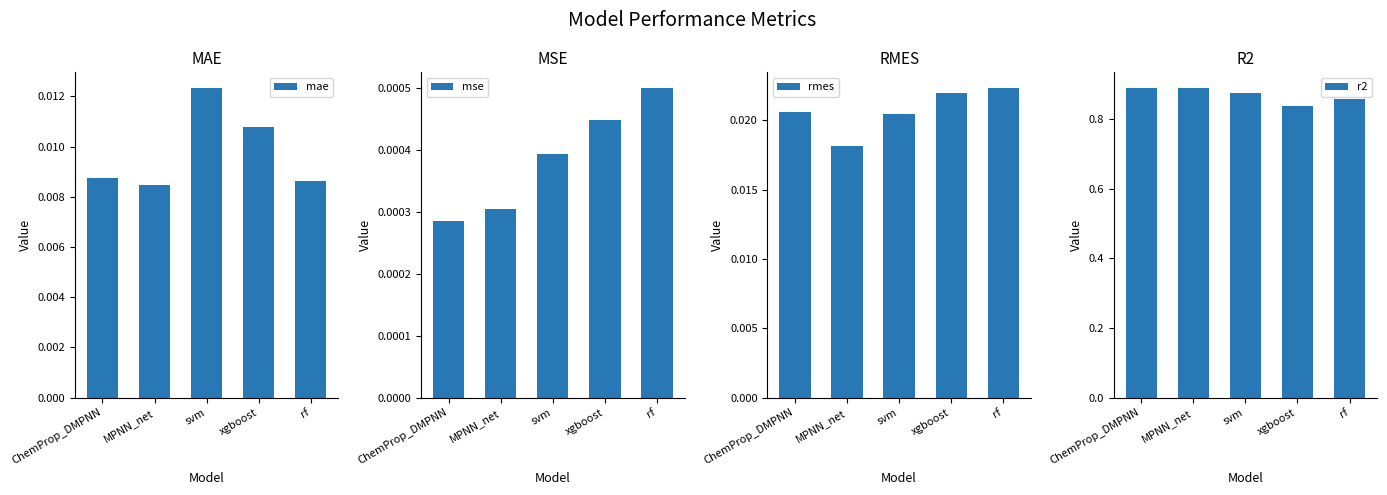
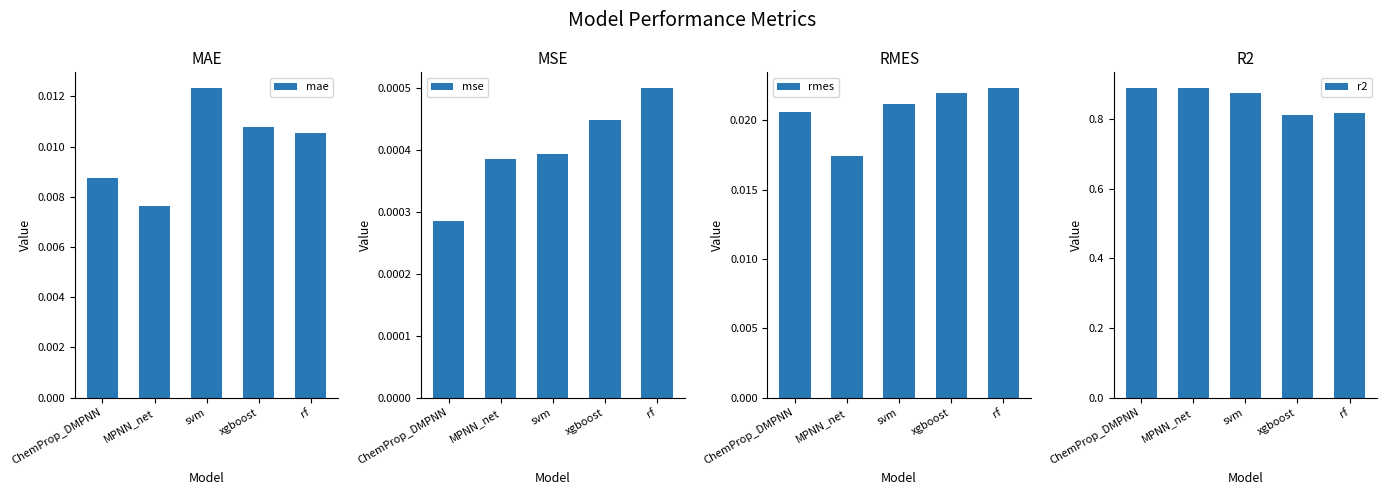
MAE, MPNN_net: 0.0085 -> 0.0076
MAE, rf: 0.0086 -> 0.0106
MSE, MPNN_net: 0.00030 -> 0.00039
RMES, MPNN_net: 0.0182 -> 0.0174
RMES, svm: 0.0205 -> 0.0212
R2, xgboost: 0.84 -> 0.81
R2, rf: 0.86 -> 0.82
